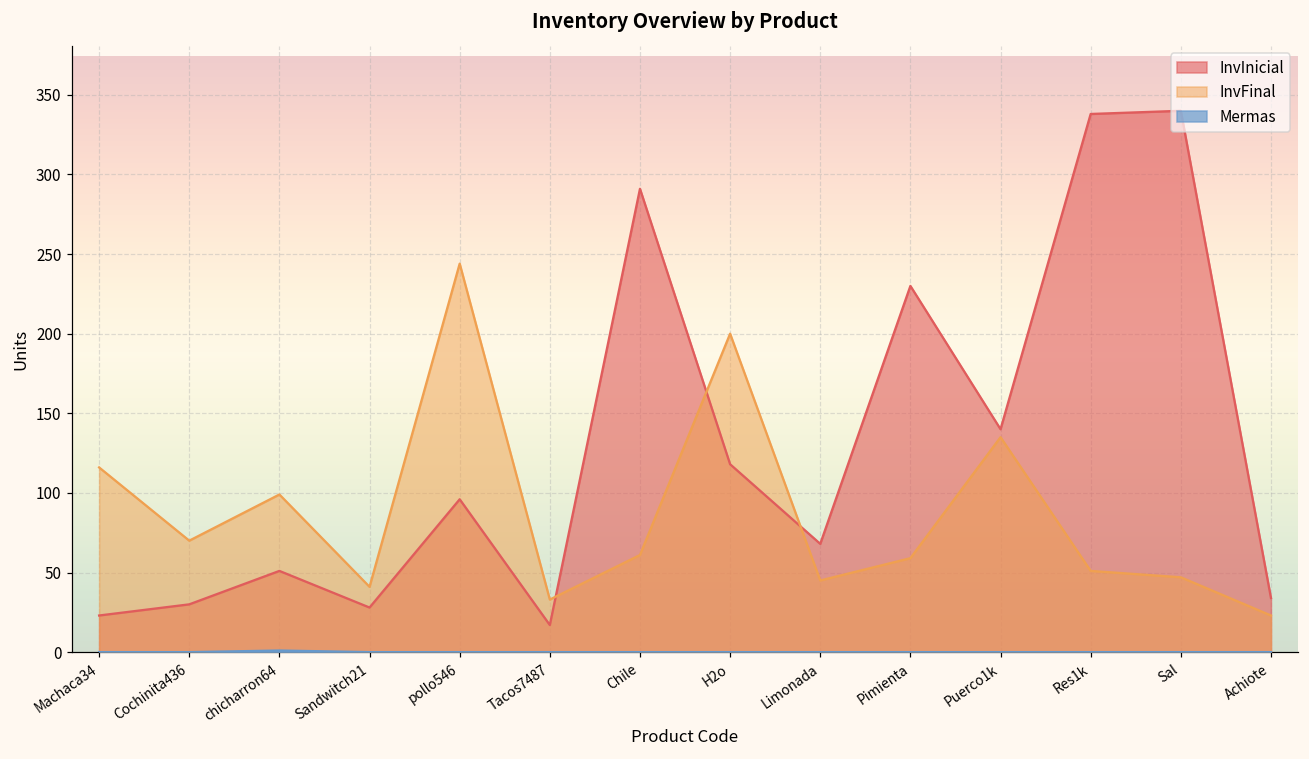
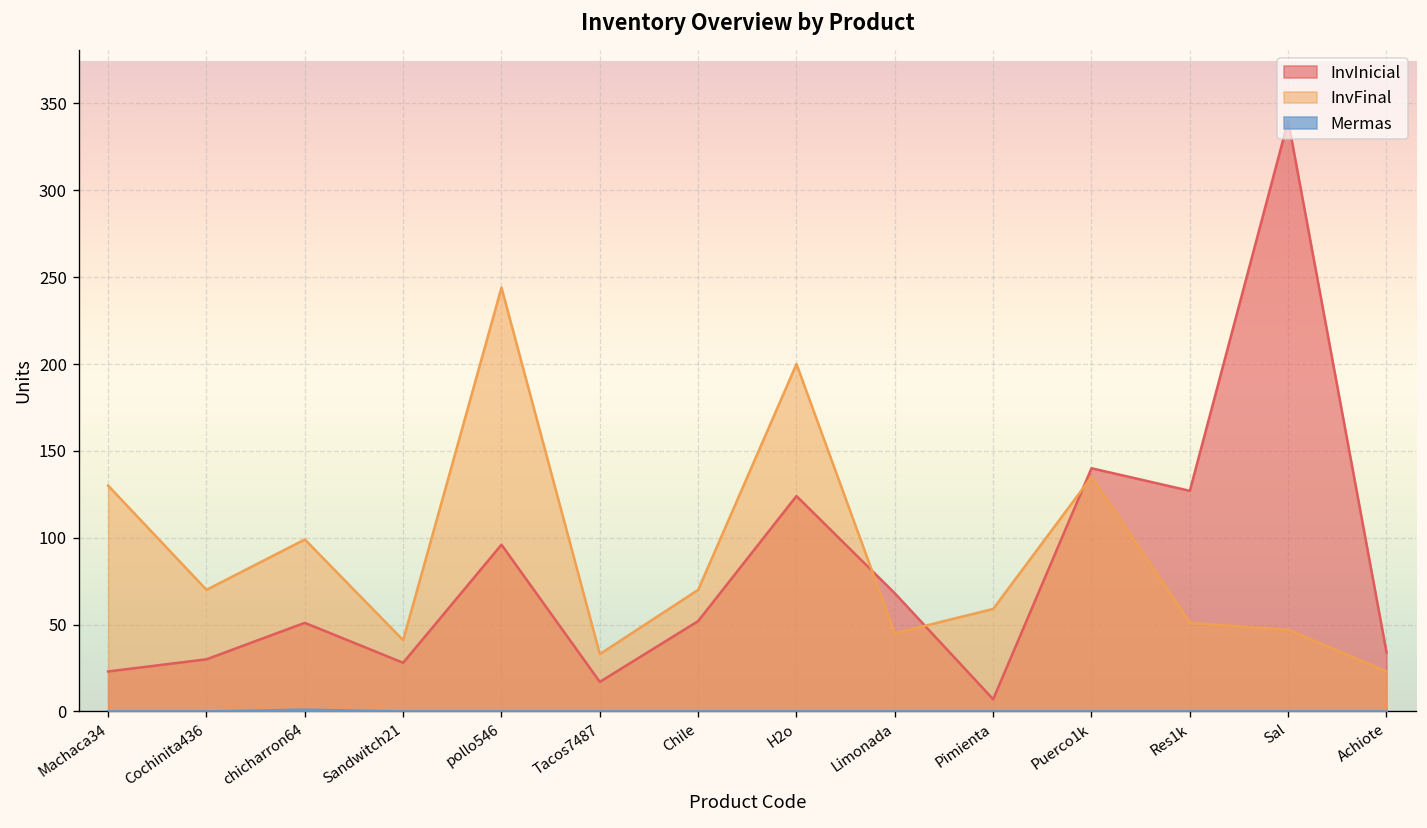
InvFinal, Machaca34: 116 -> 130
InvInicial, Chile: 291 -> 52
InvFinal, Chile: 61 -> 70
InvInicial, H2o: 118 -> 124
InvInicial, Pimienta: 230 -> 7
InvInicial, Res1k: 338 -> 127
